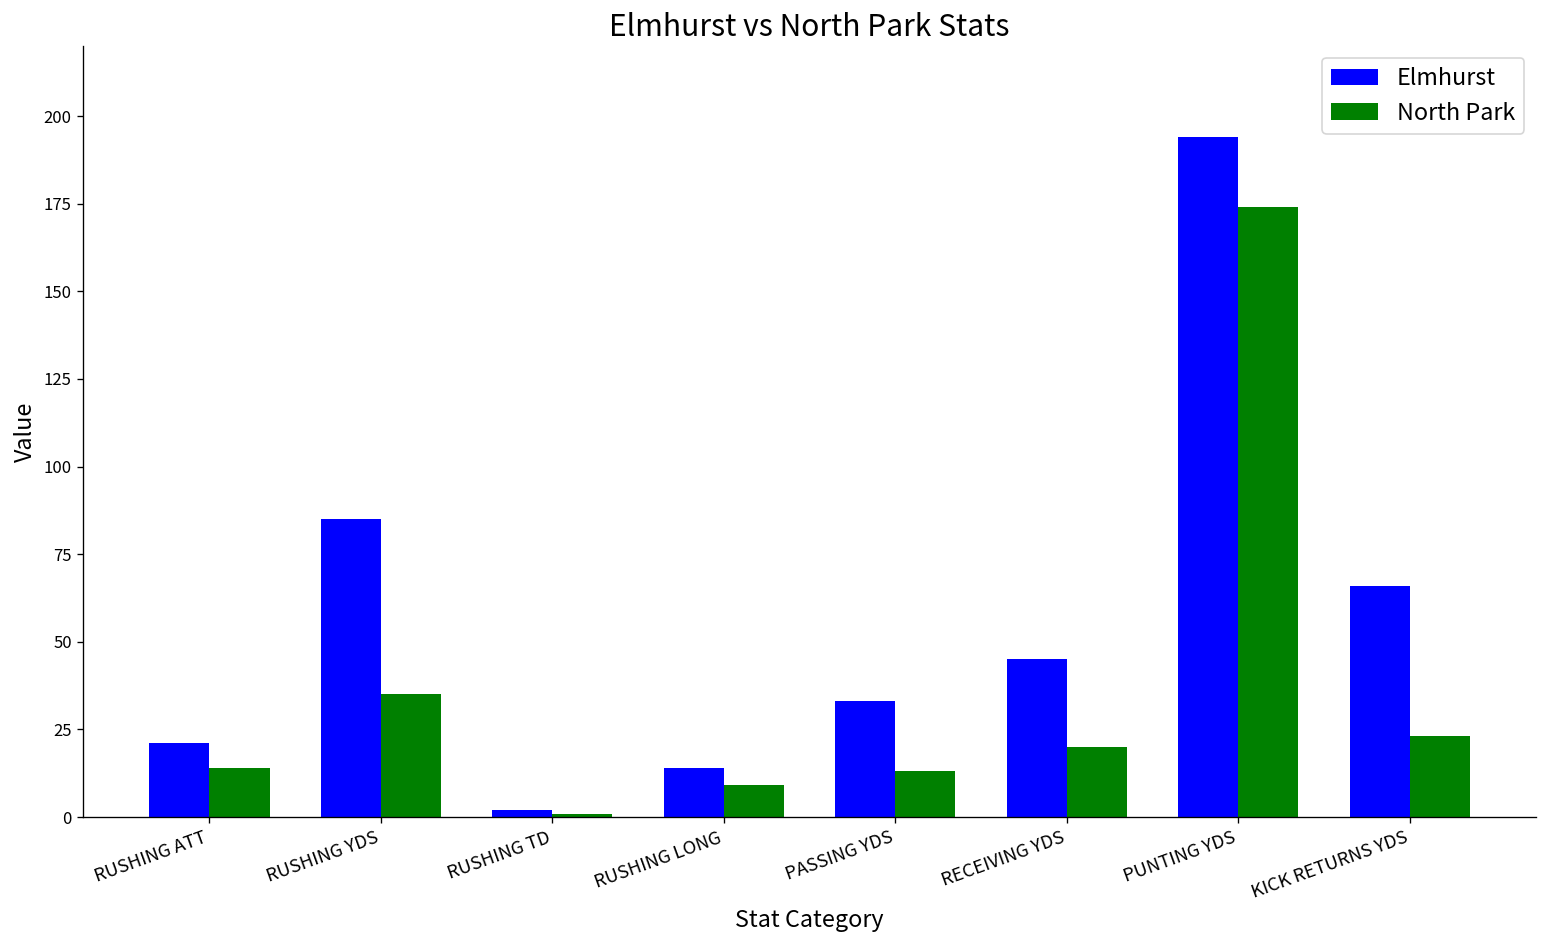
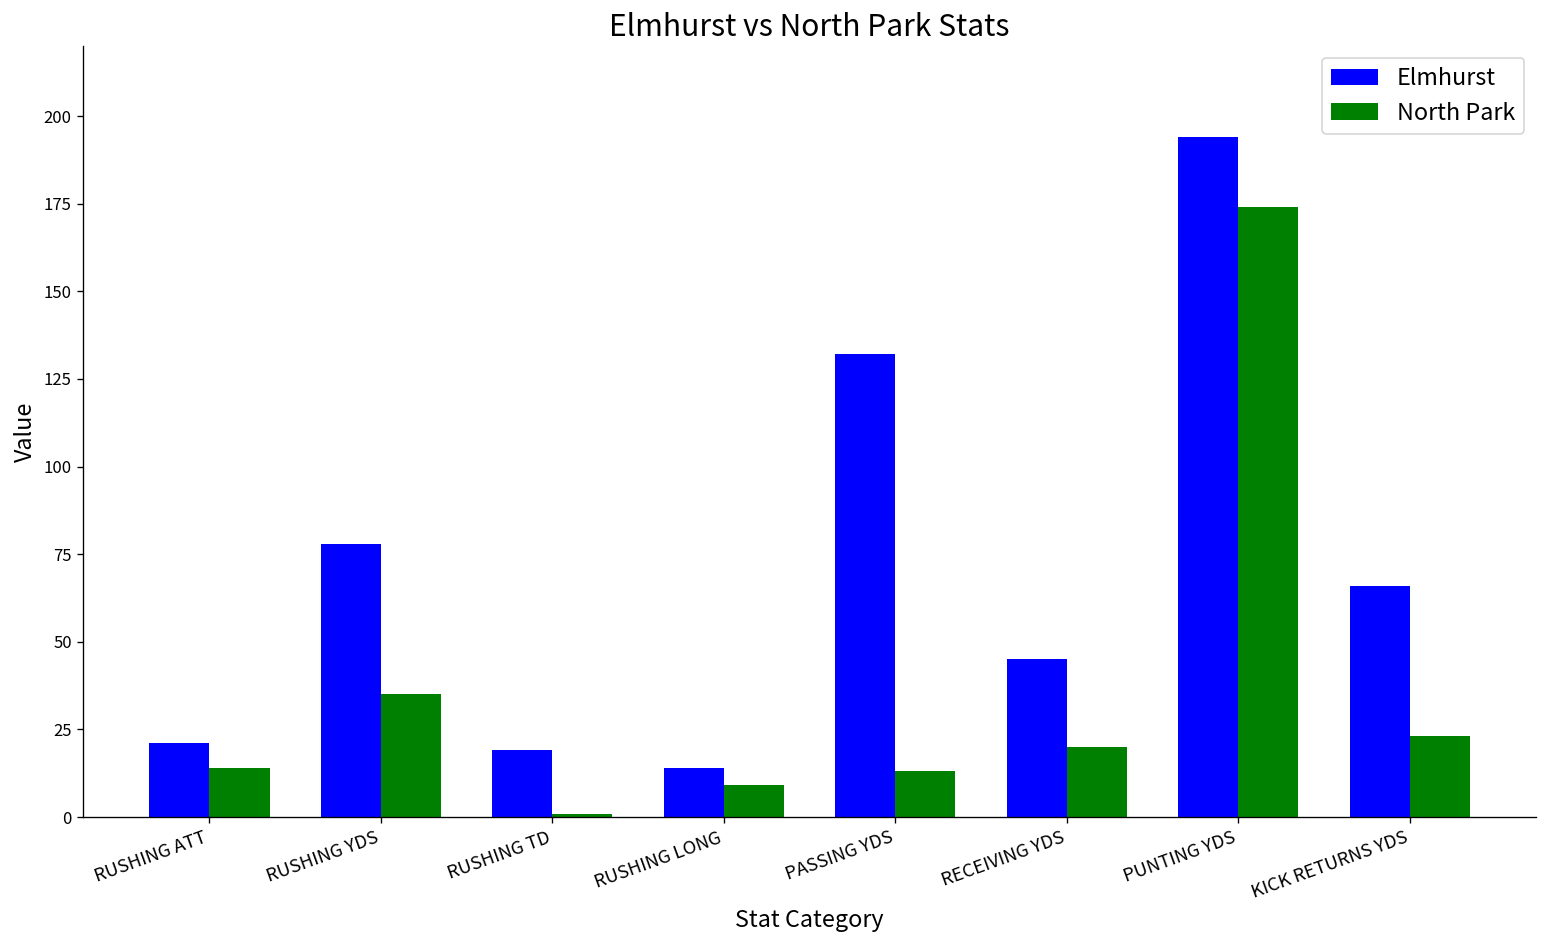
Elmhurst, RUSHING YDS: 85 -> 78
Elmhurst, RUSHING TD: 2 -> 19
Elmhurst, PASSING YDS: 33 -> 132
